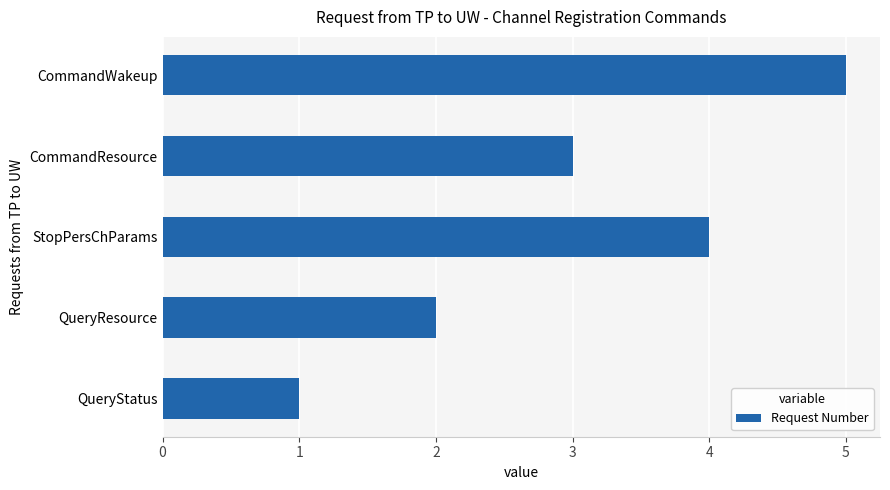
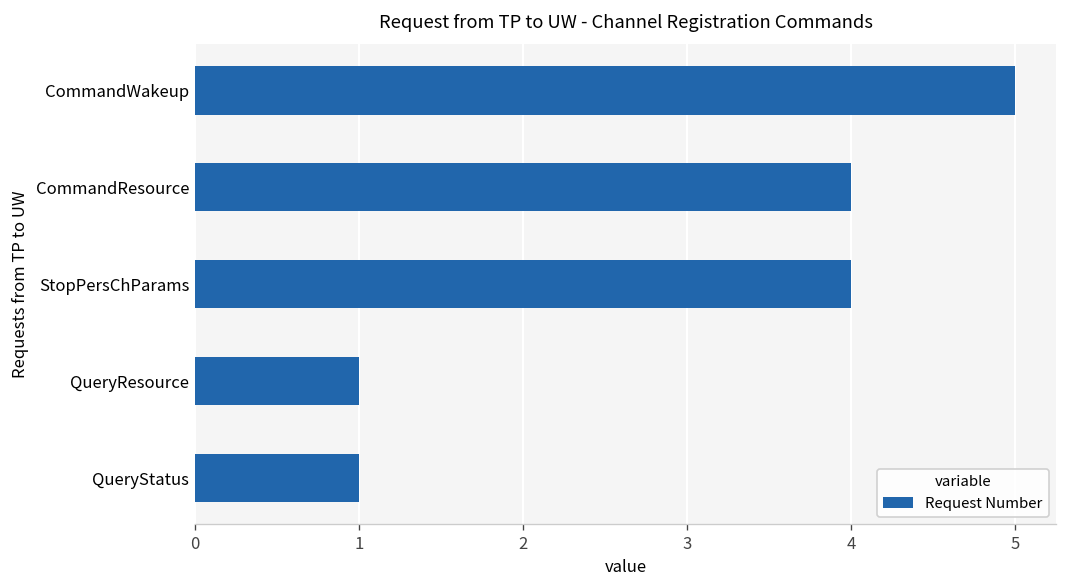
CommandResource: 3 -> 4
QueryResource: 2 -> 1
